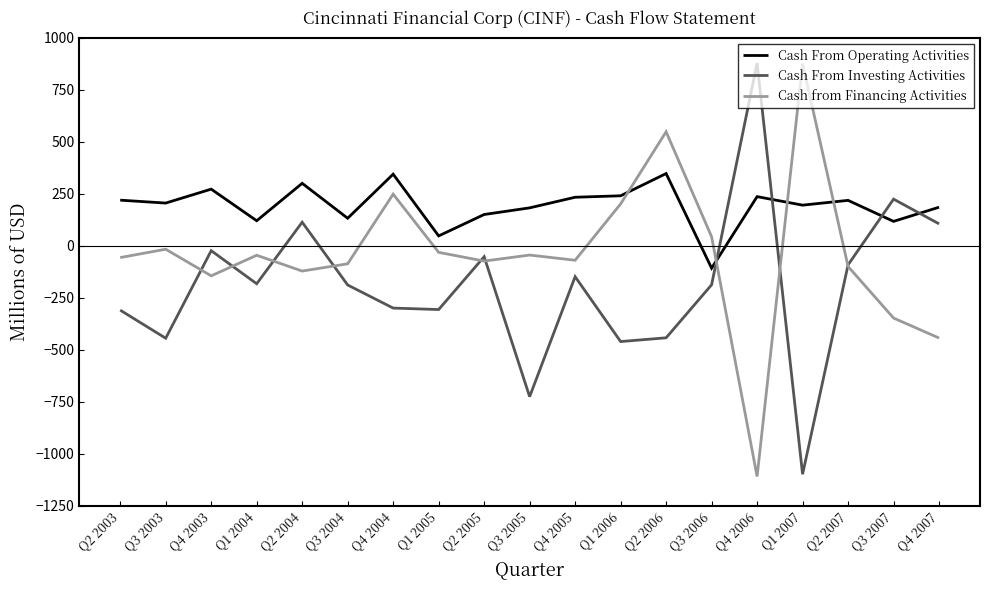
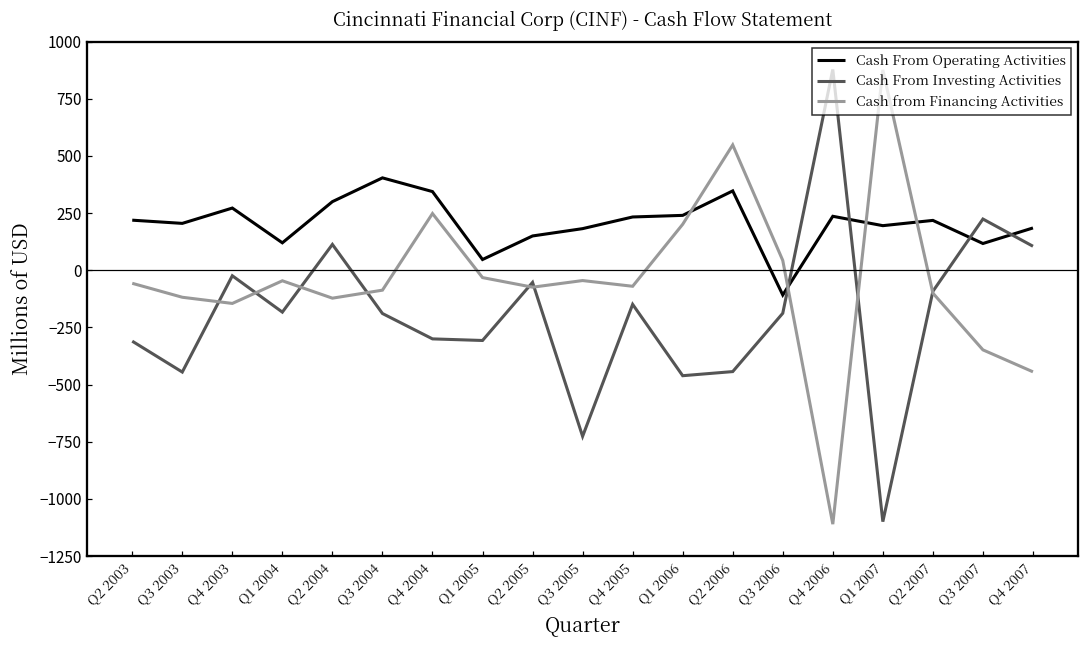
Cash from Financing Activities, Q3 2003: -20 -> -120
Cash From Operating Activities, Q3 2004: 130 -> 400
